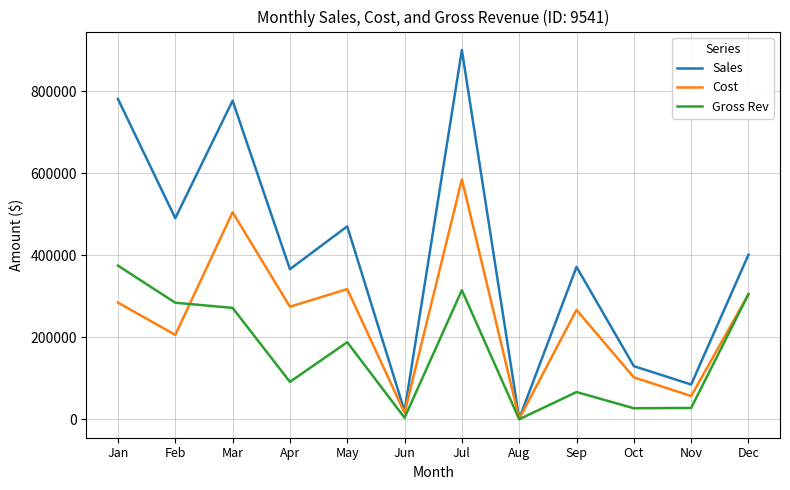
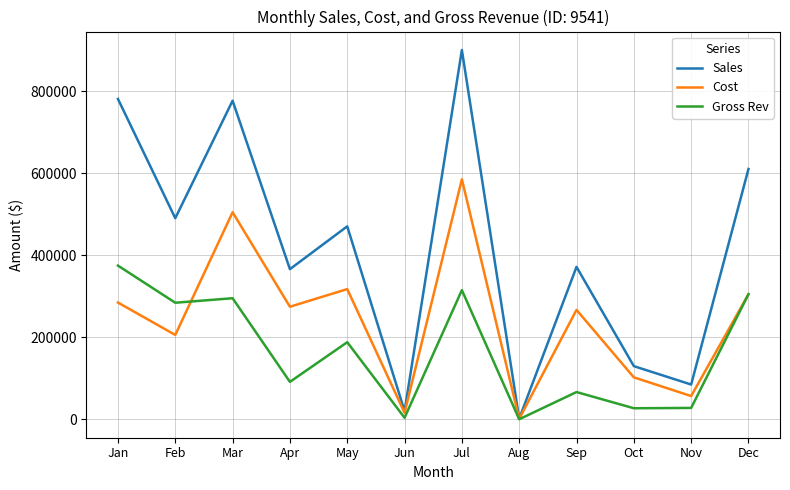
Gross Rev, Mar: 270000 -> 300000
Sales, Dec: 400000 -> 610000
